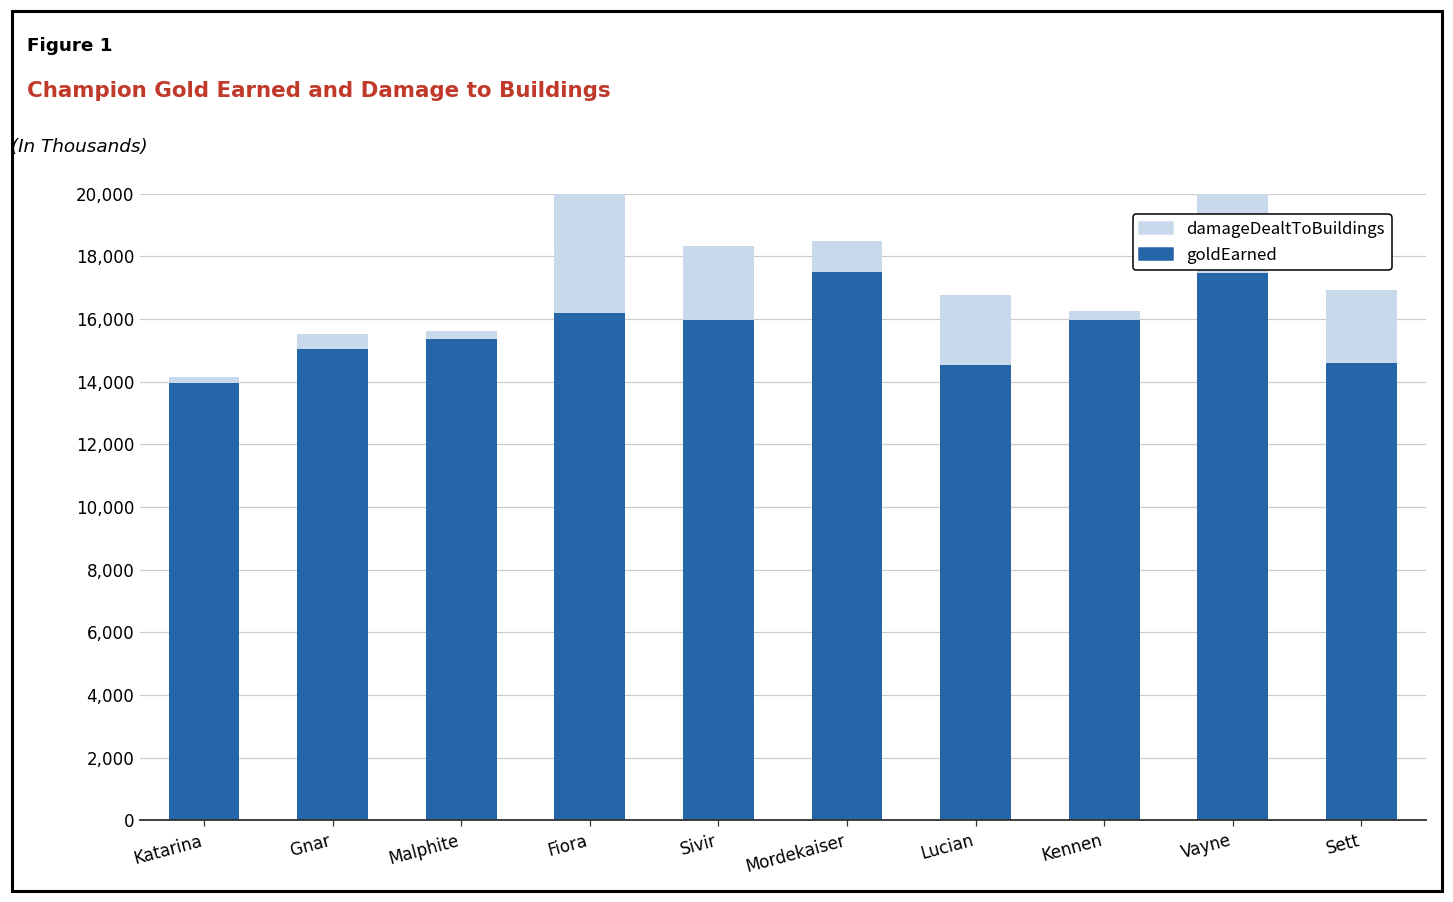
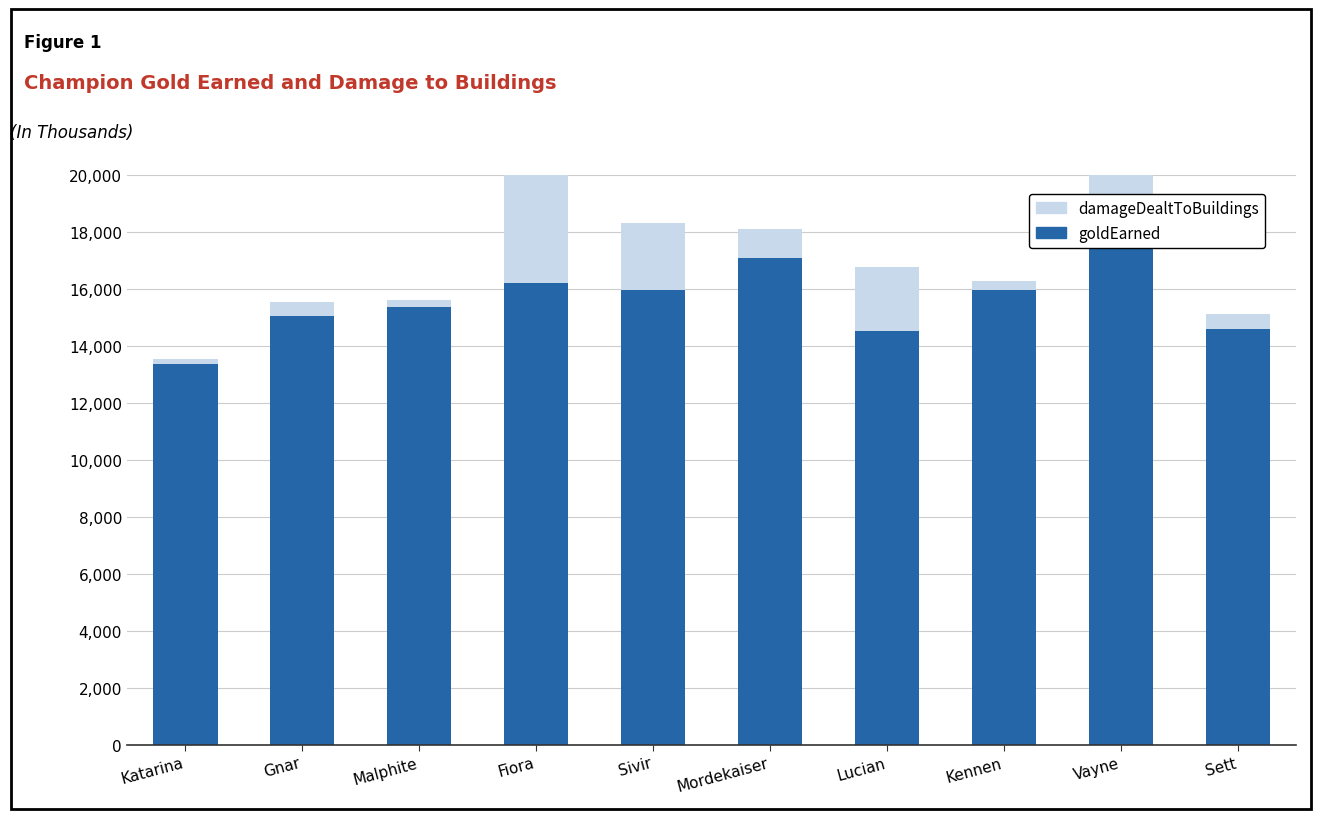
goldEarned, Katarina: 13,900 -> 13,400
goldEarned, Mordekaiser: 17,500 -> 17,100
damageDealtToBuildings, Sett: 2,400 -> 600
